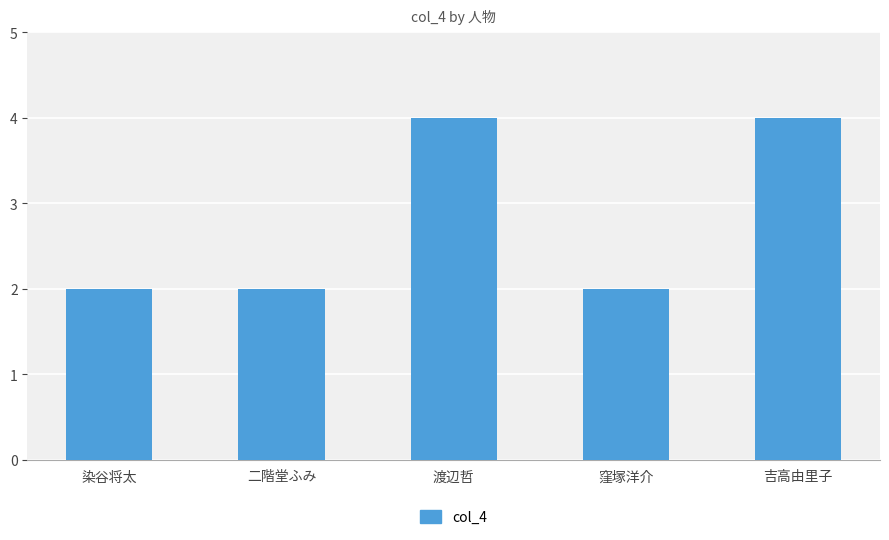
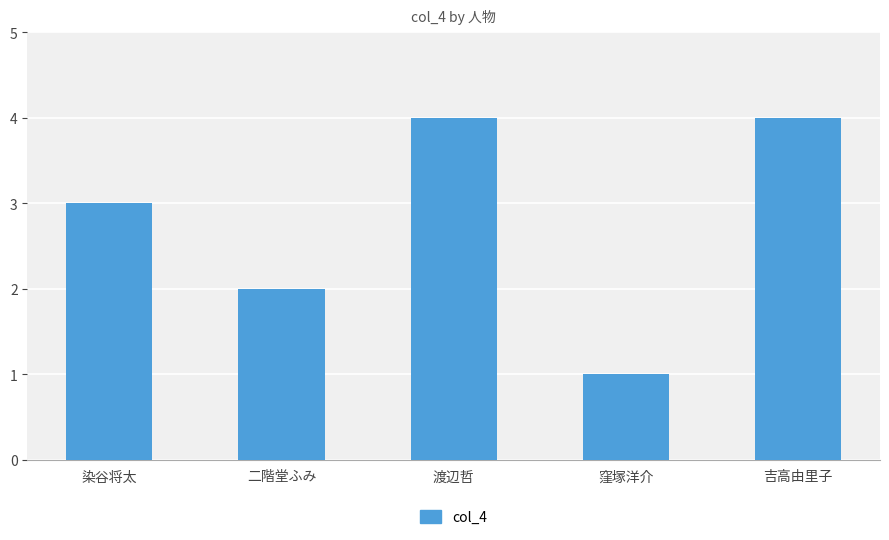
染谷将太: 2 -> 3
窪塚洋介: 2 -> 1
